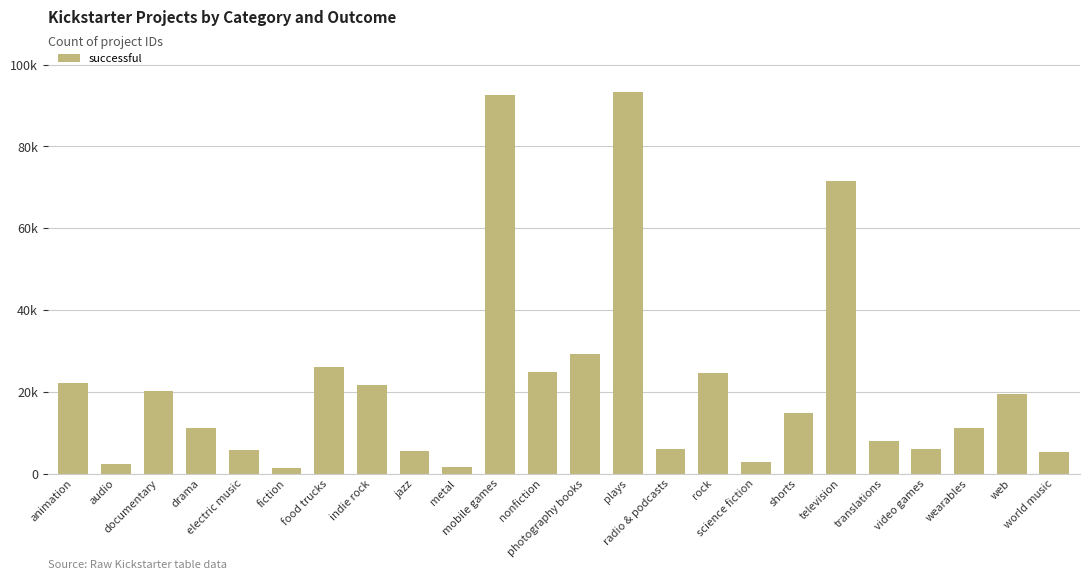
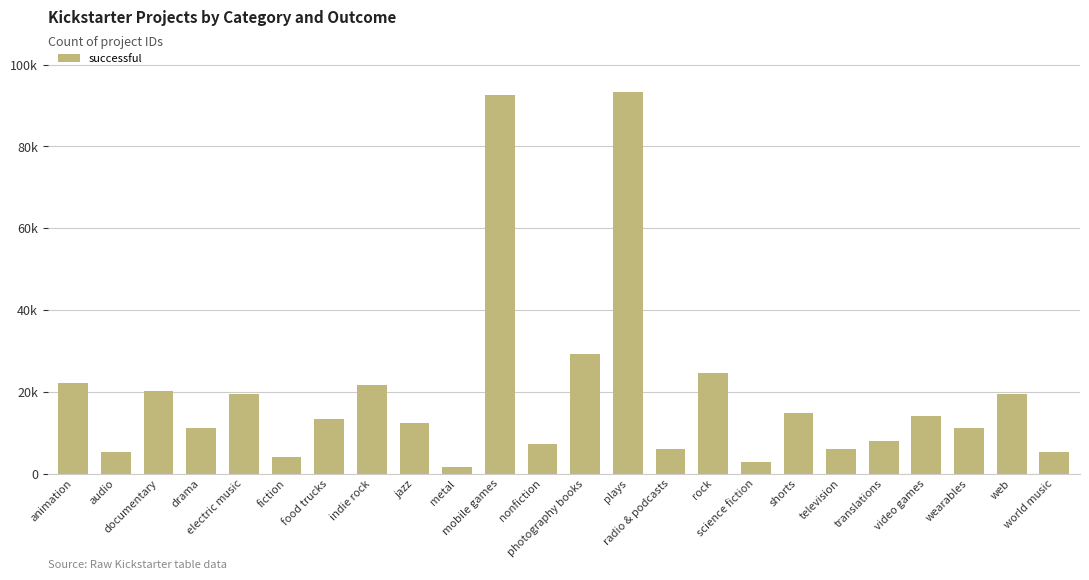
audio: 2000 -> 5000
electric music: 6000 -> 20000
fiction: 1000 -> 4000
food trucks: 26000 -> 13000
jazz: 5000 -> 12000
nonfiction: 25000 -> 7000
television: 71000 -> 6000
video games: 6000 -> 14000
